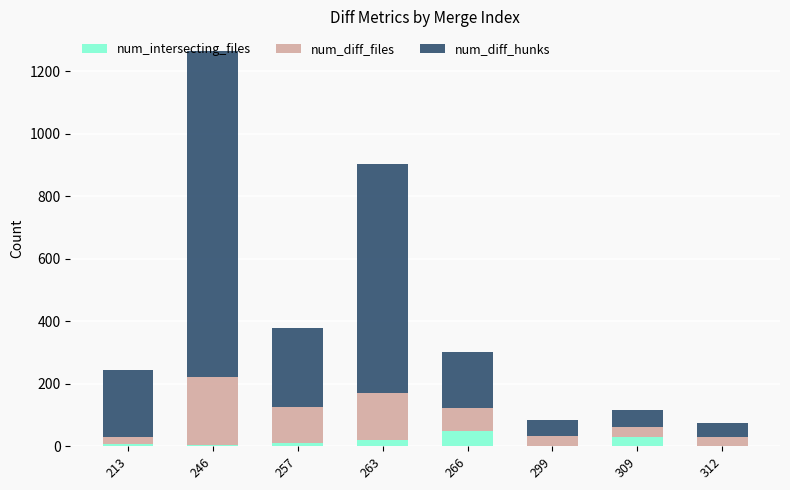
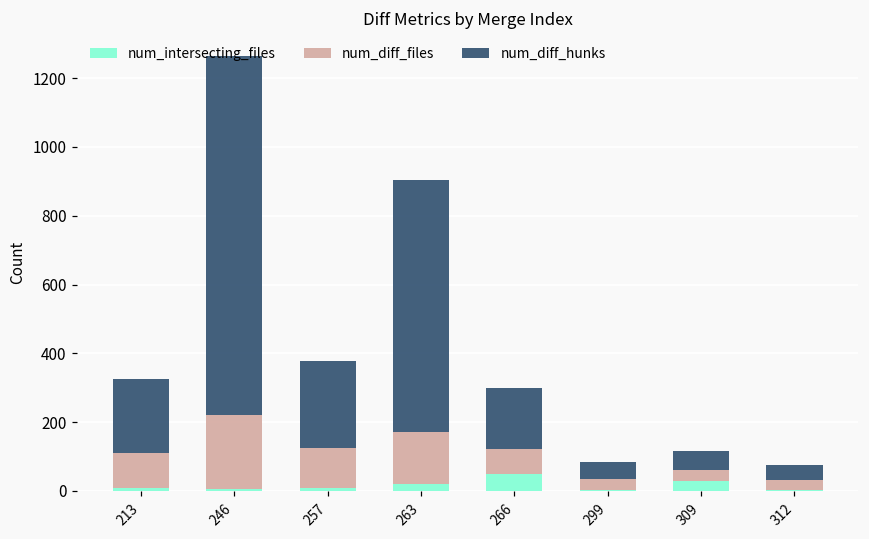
num_diff_files, 213: 20 -> 100
